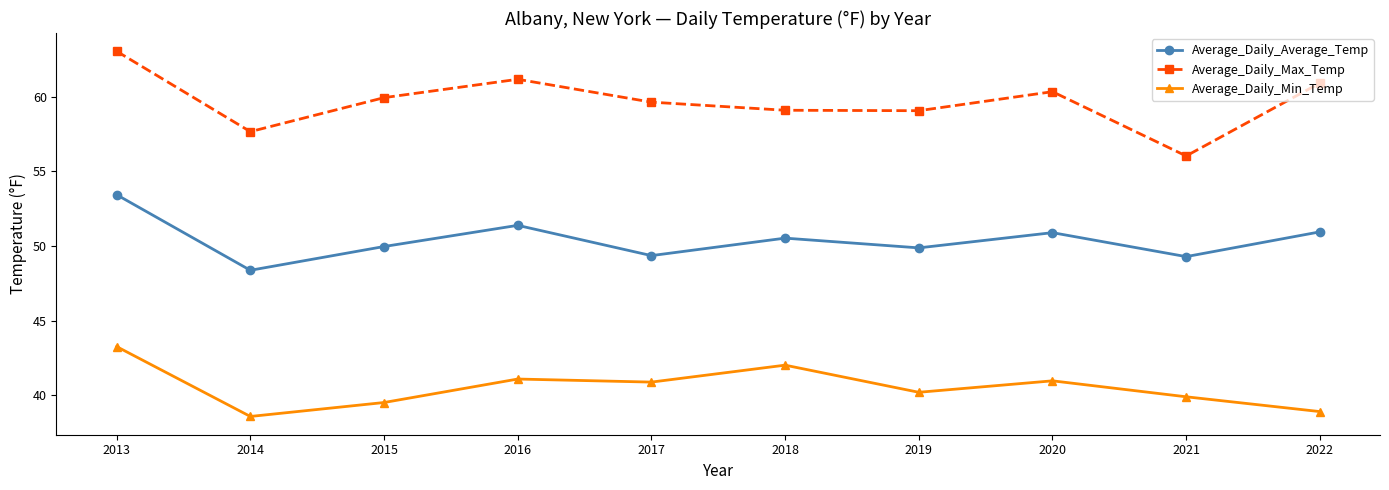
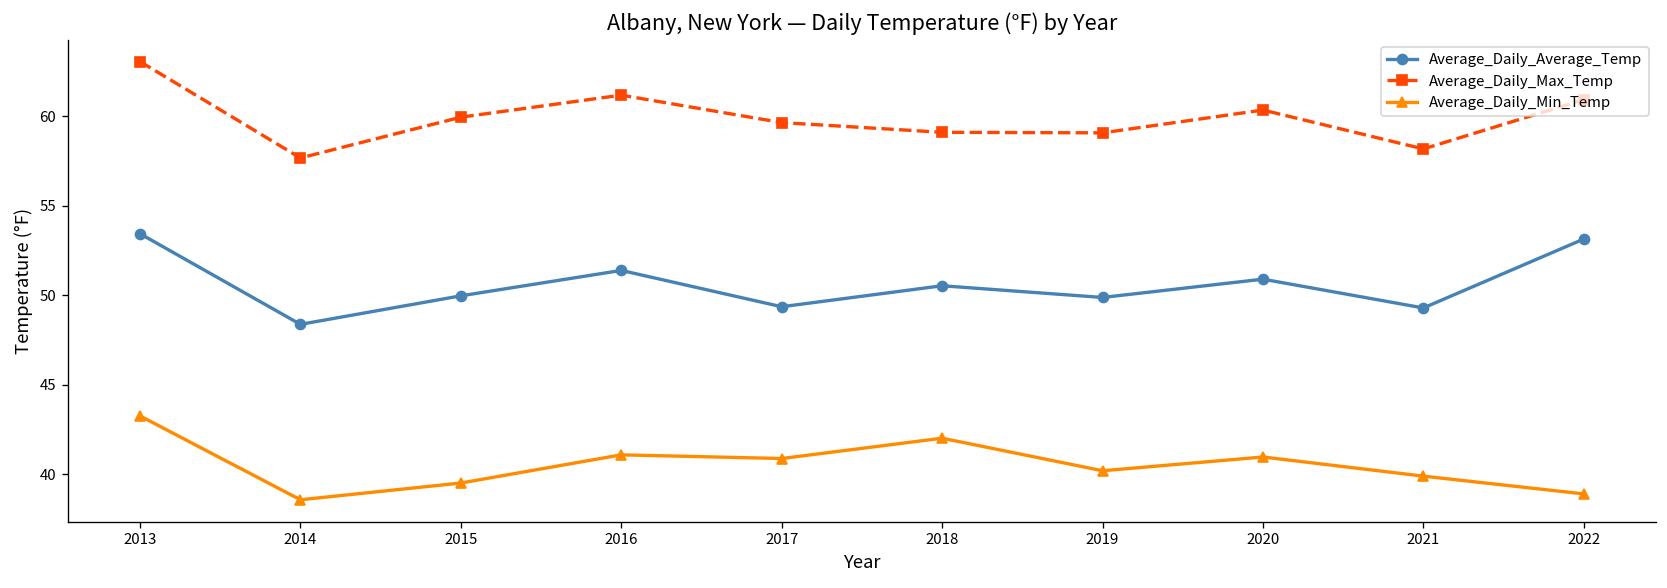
Average_Daily_Max_Temp, 2021: 56.0 -> 58.2
Average_Daily_Average_Temp, 2022: 50.9 -> 53.1
